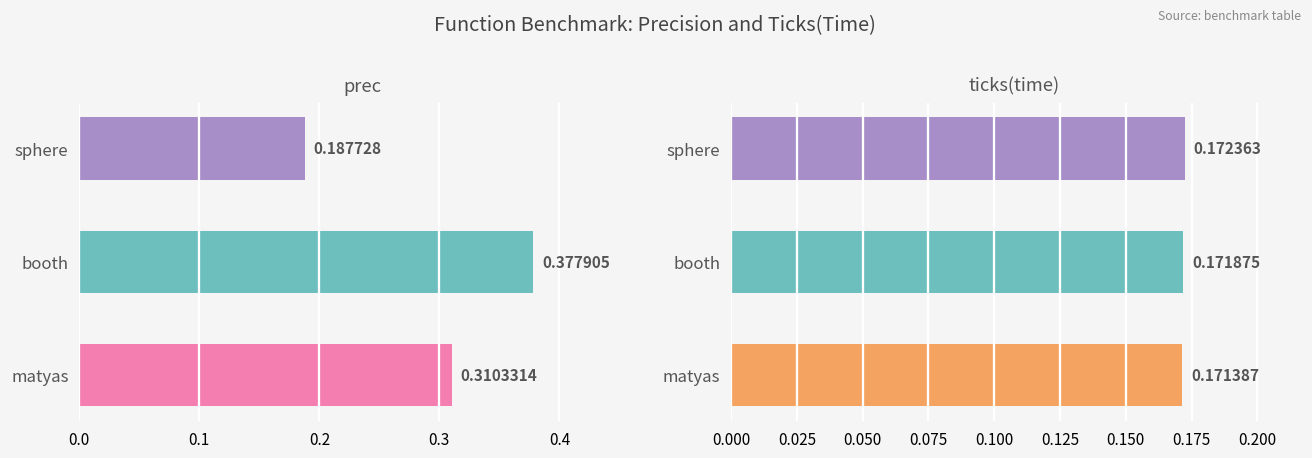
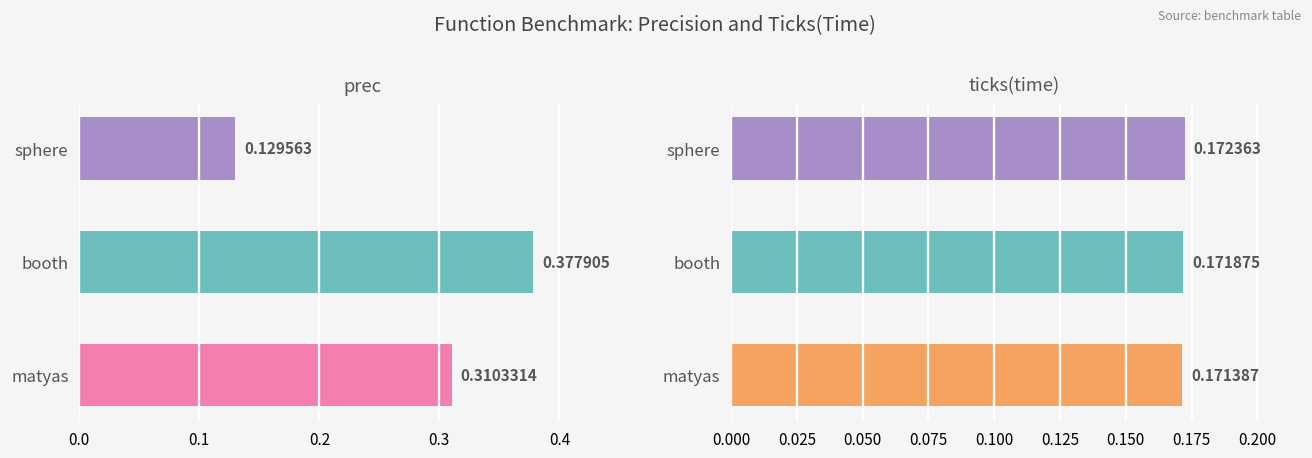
prec, sphere: 0.187728 -> 0.129563
